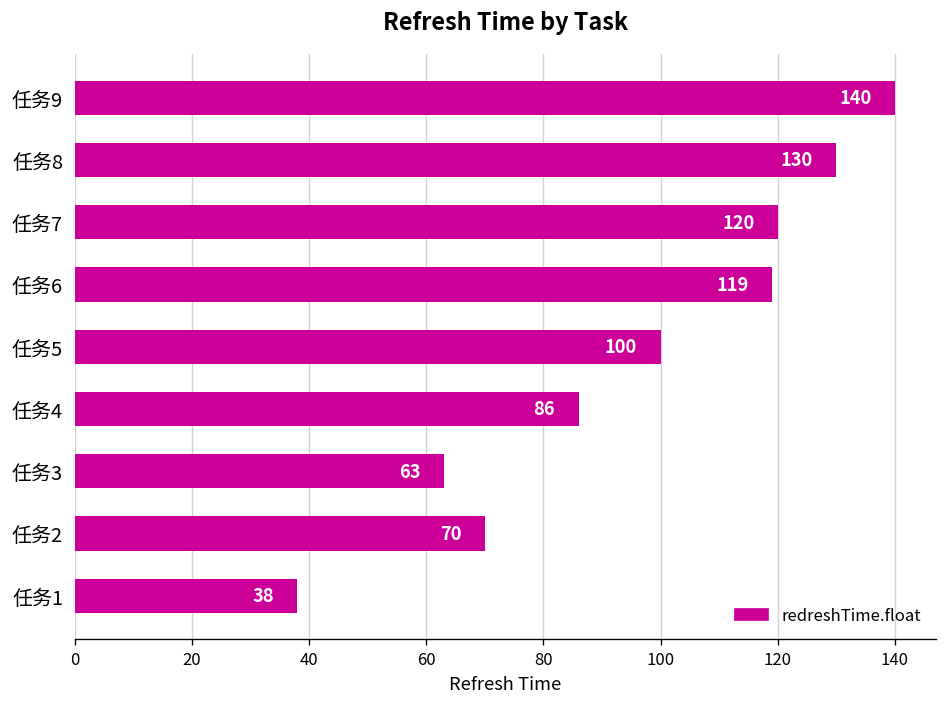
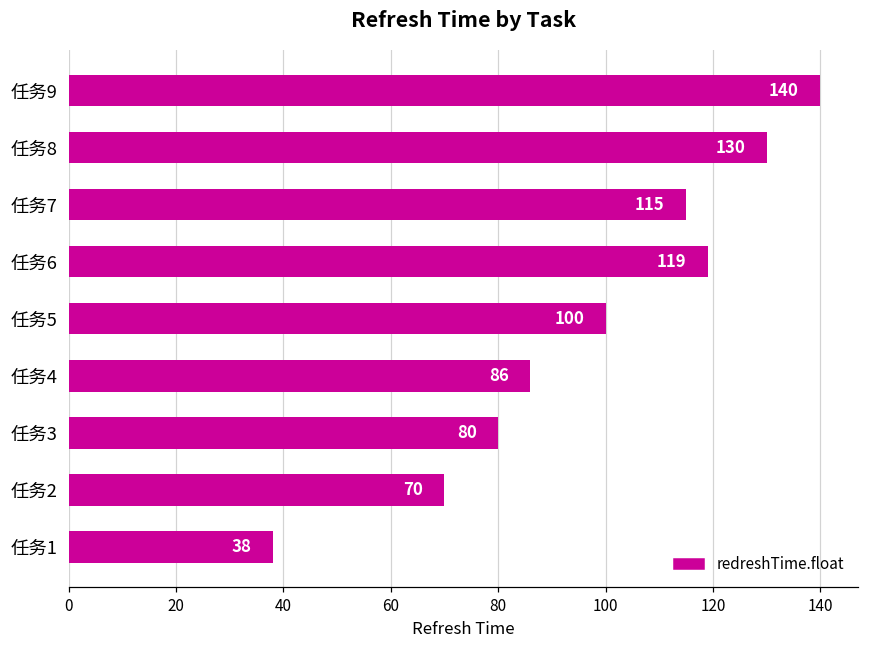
任务7: 120 -> 115
任务3: 63 -> 80
